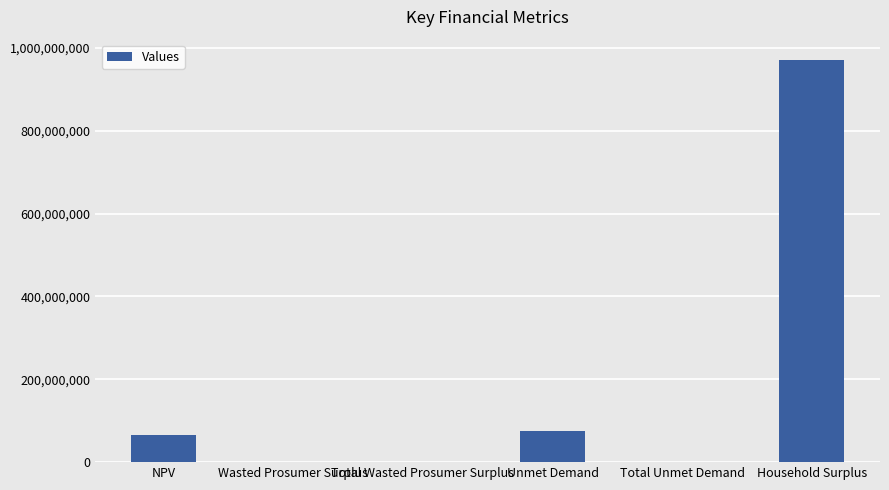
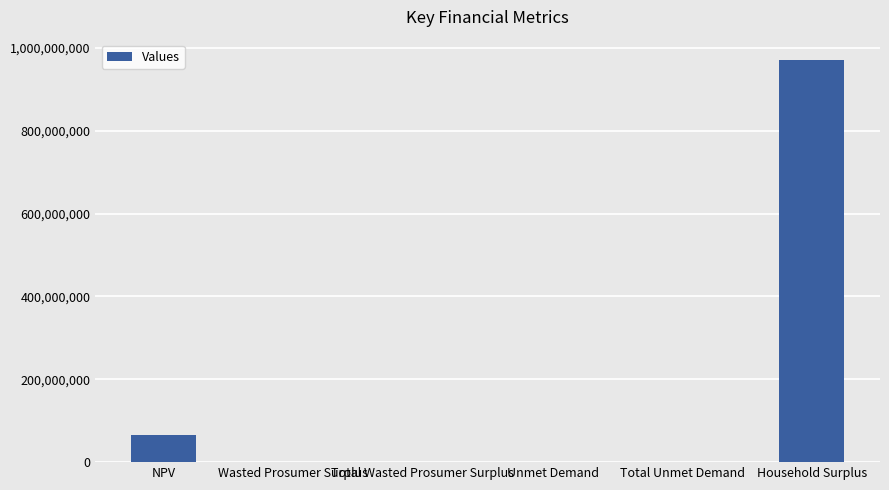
Unmet Demand: 80,000,000 -> 0
